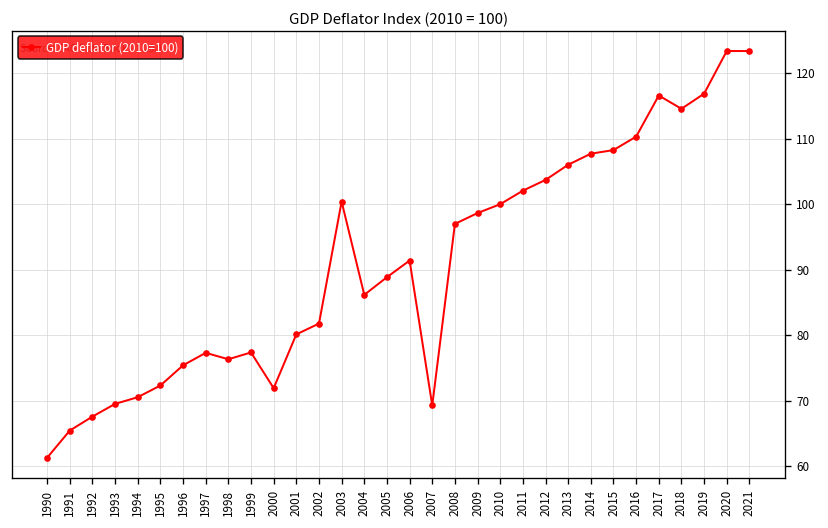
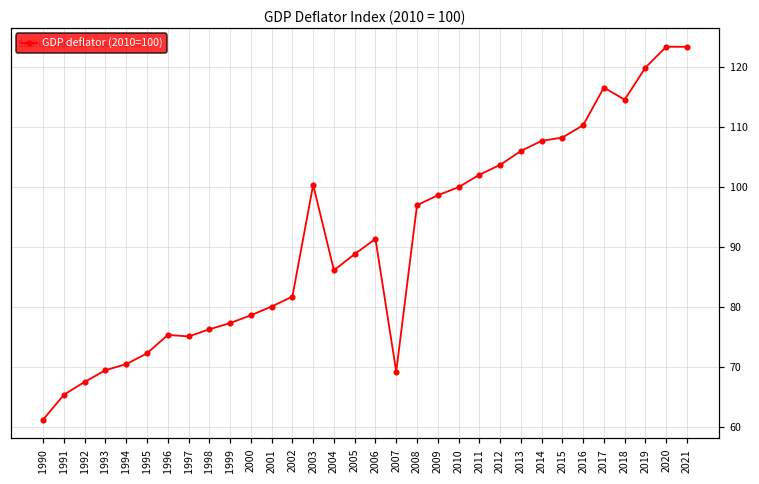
1997: 77 -> 75
2000: 72 -> 79
2019: 117 -> 120
